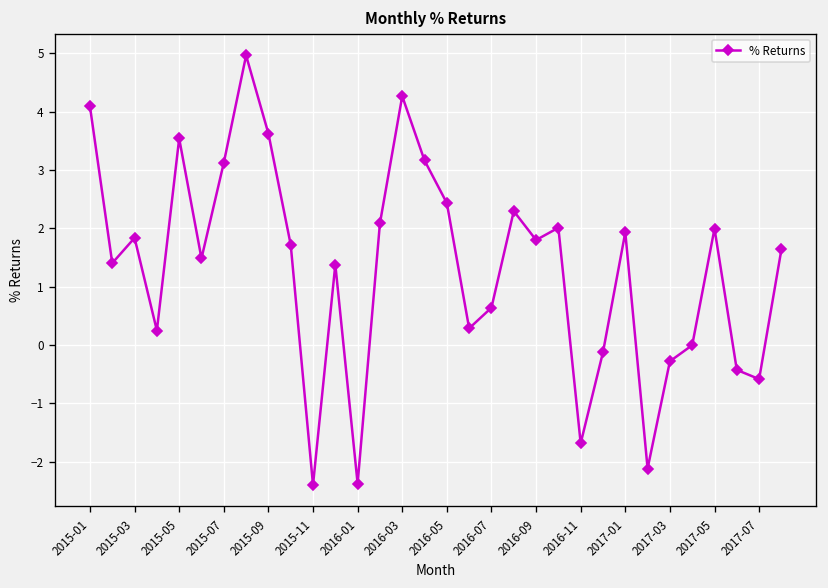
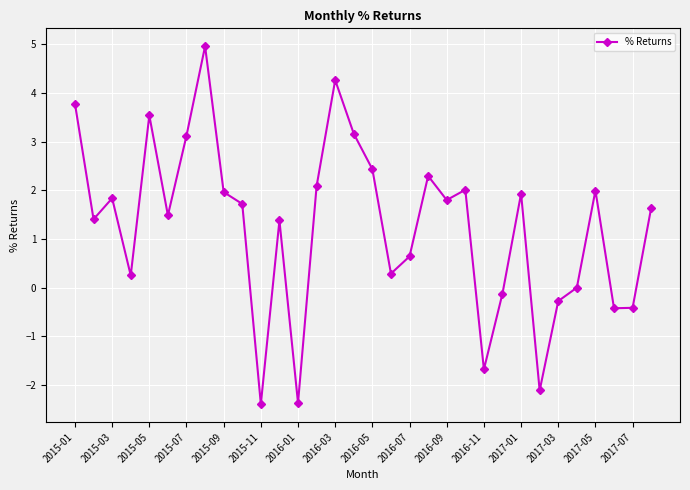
2015-01: 4.1 -> 3.8
2015-09: 3.6 -> 2.0
2017-07: -0.6 -> -0.4
